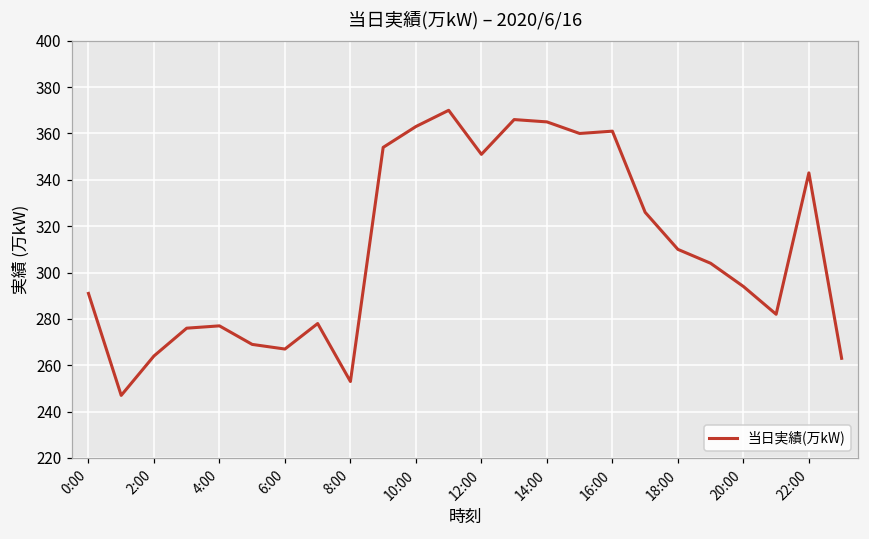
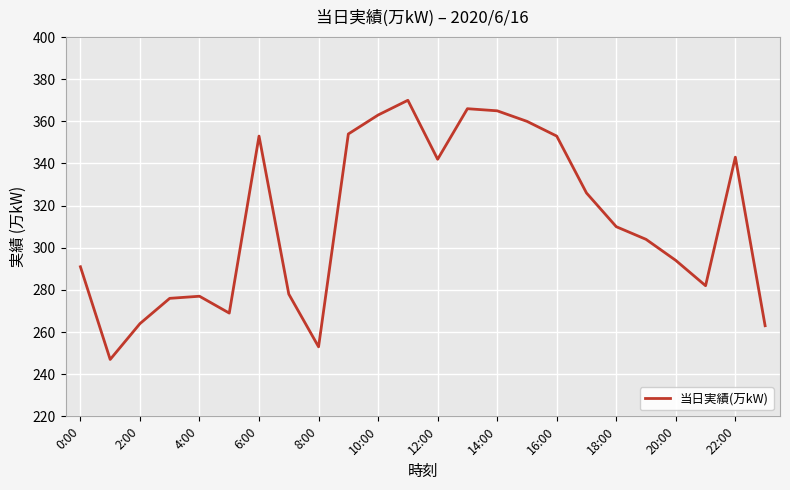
6:00: 267 -> 353
12:00: 351 -> 342
16:00: 361 -> 353
